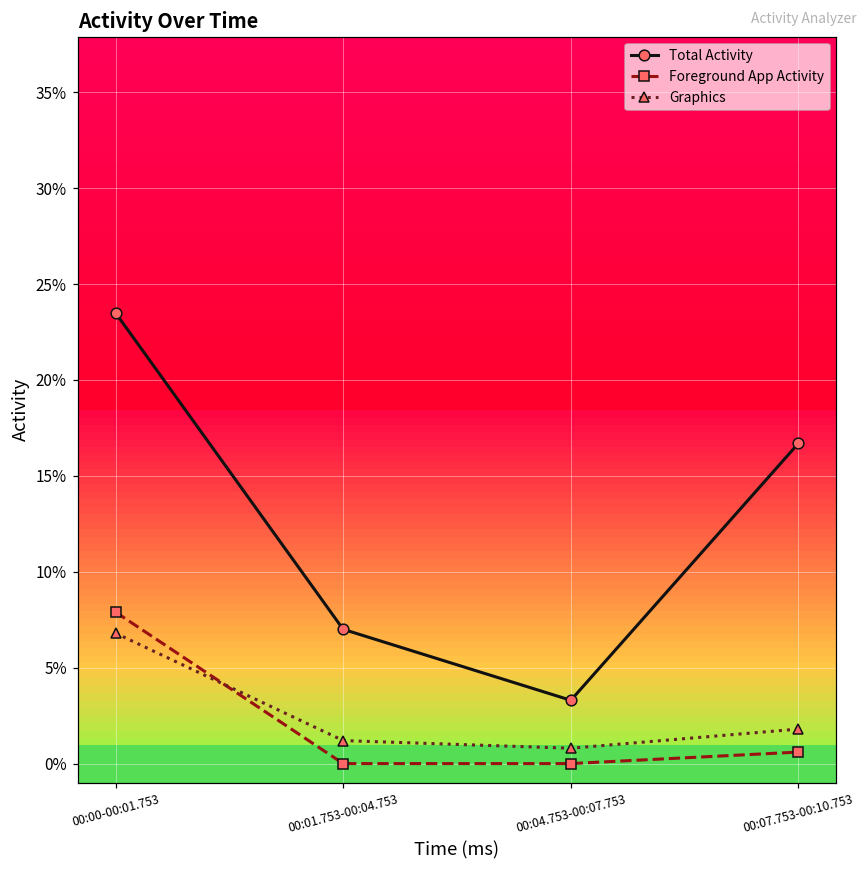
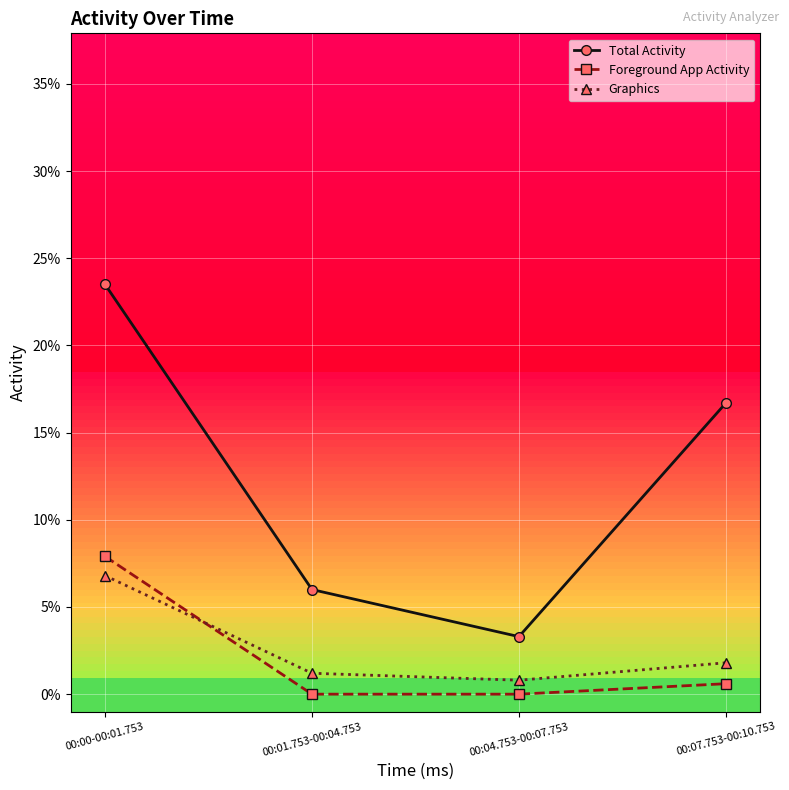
Total Activity, 00:01.753-00:04.753: 7.0% -> 6.0%
